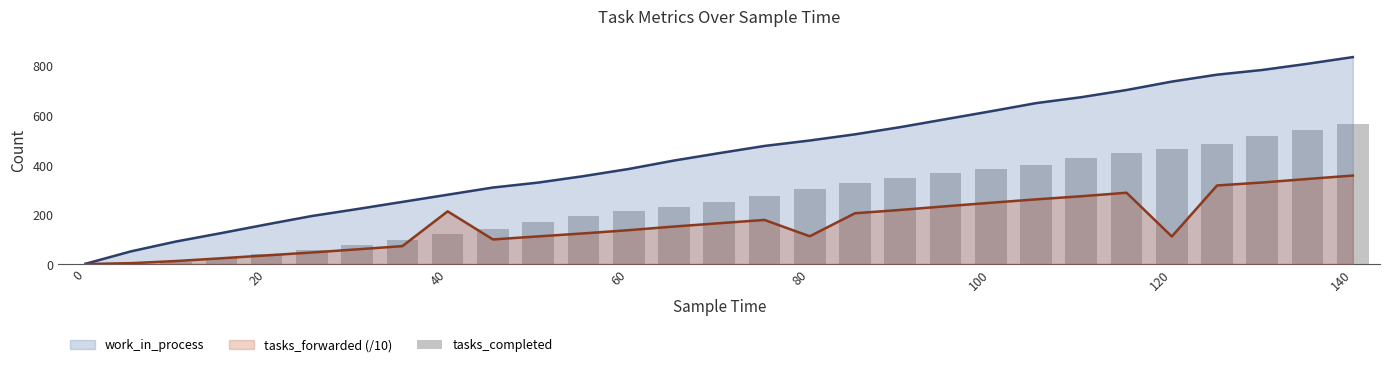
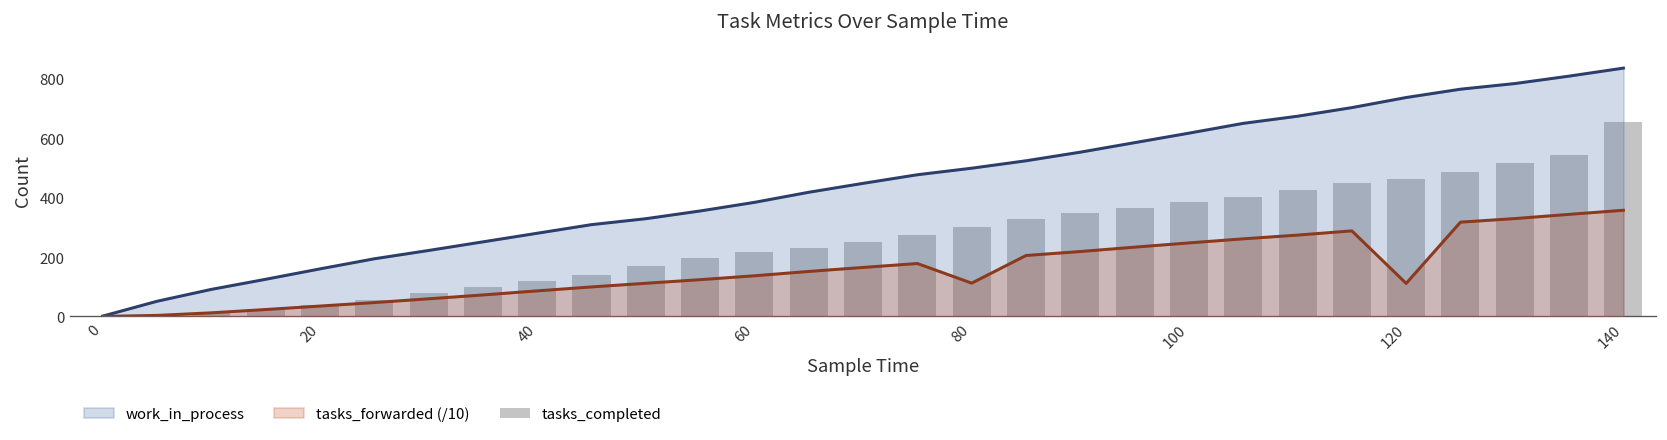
tasks_forwarded (/10), 40: 210 -> 90
tasks_completed, 140: 570 -> 650
